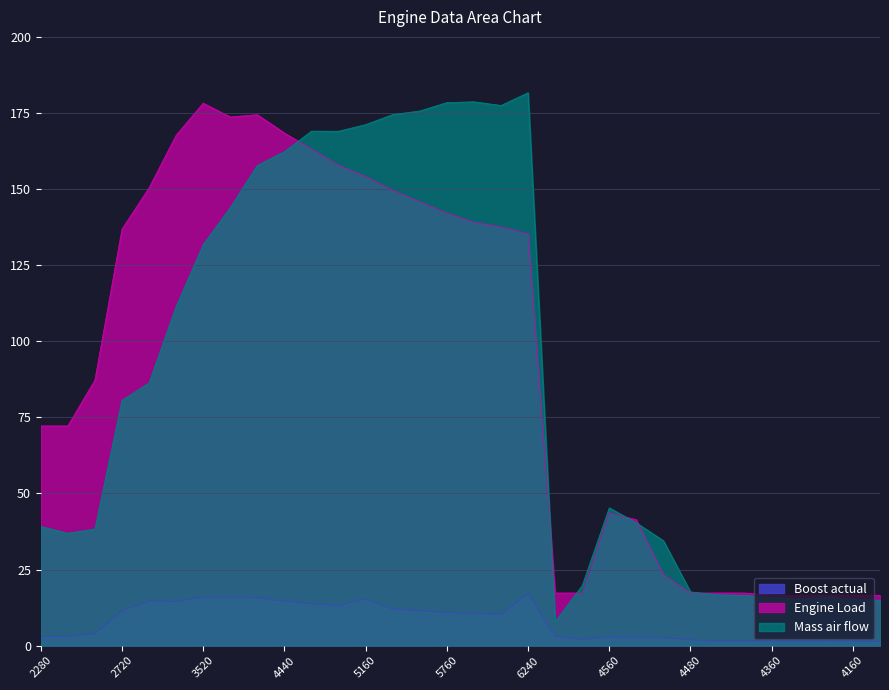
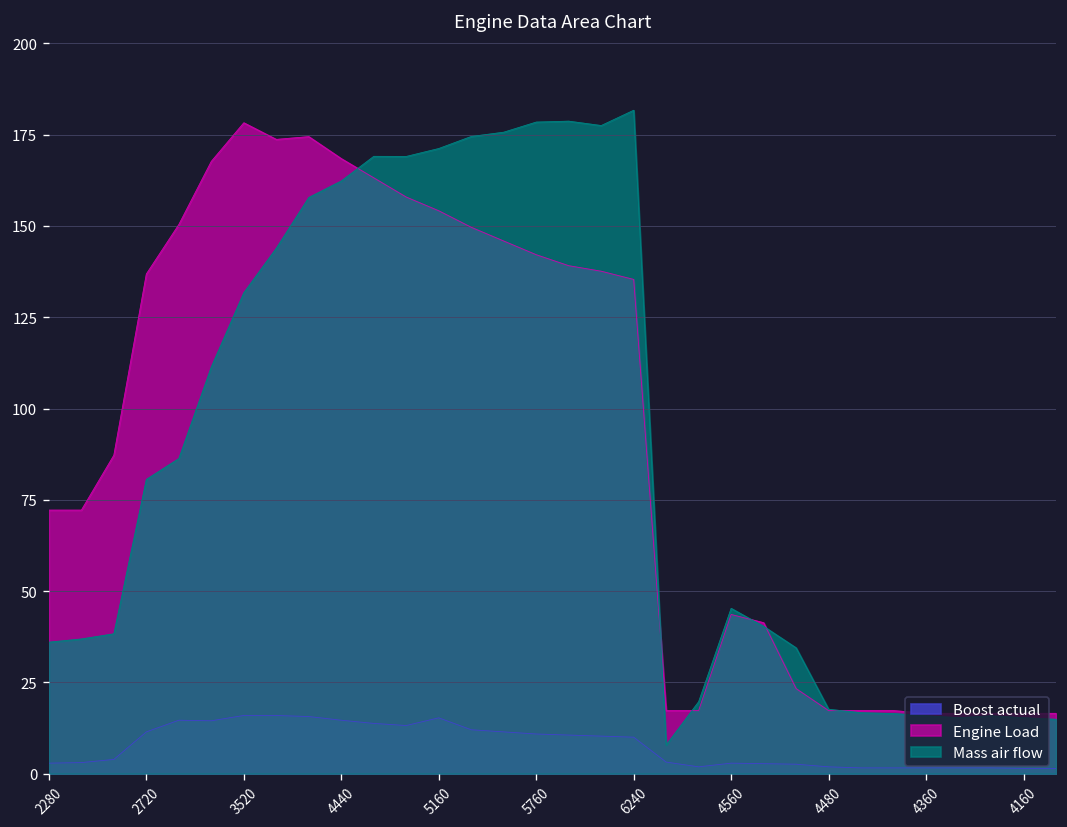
Mass air flow, 2280: 39 -> 36
Boost actual, 6240: 17 -> 10
